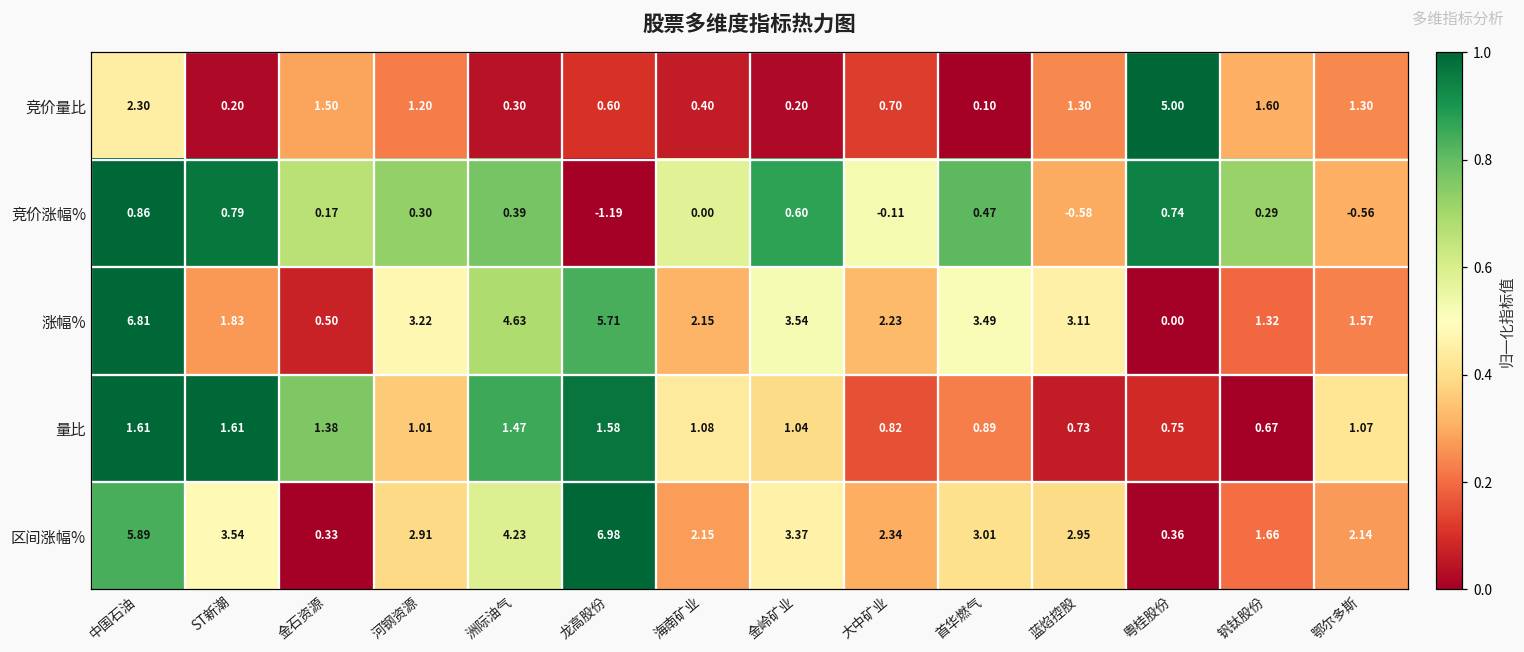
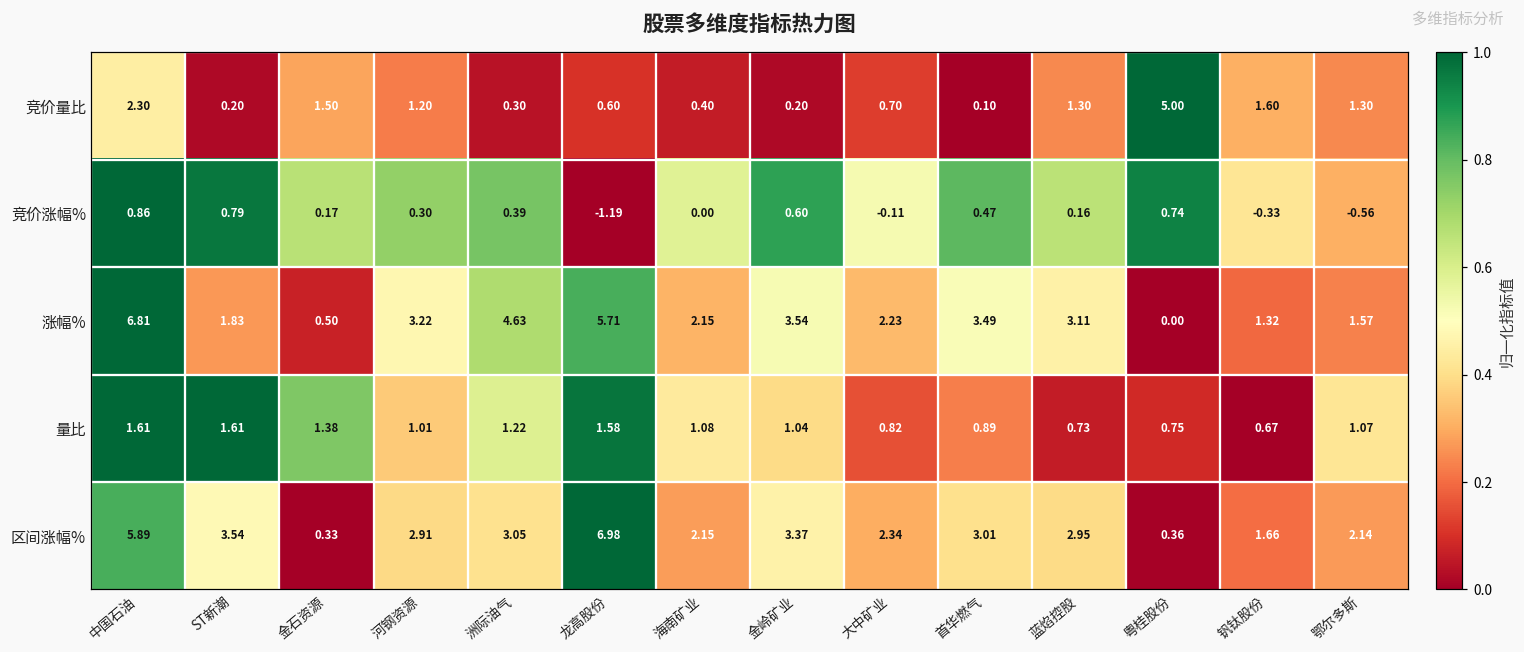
竞价涨幅%, 蓝焰控股: -0.58 -> 0.16
竞价涨幅%, 钒钛股份: 0.29 -> -0.33
量比, 洲际油气: 1.47 -> 1.22
区间涨幅%, 洲际油气: 4.23 -> 3.05
